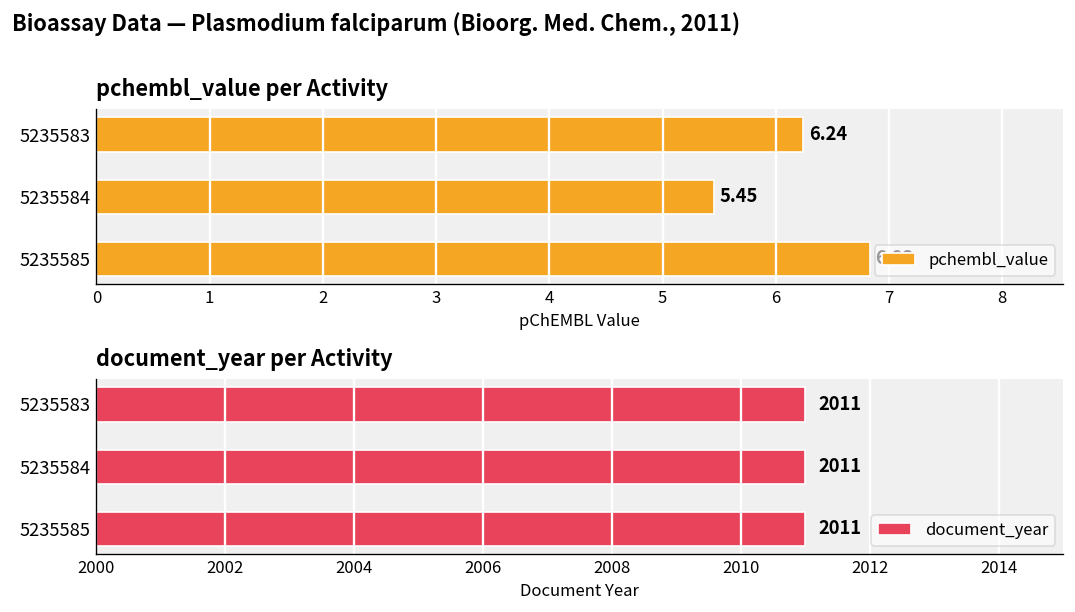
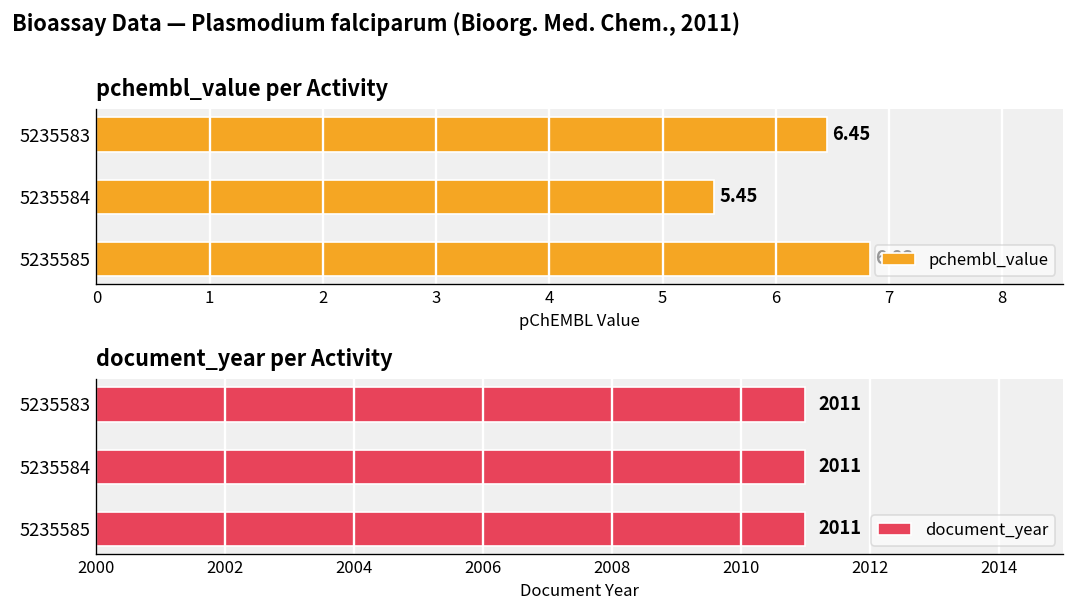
pchembl_value per Activity, 5235583: 6.24 -> 6.45
